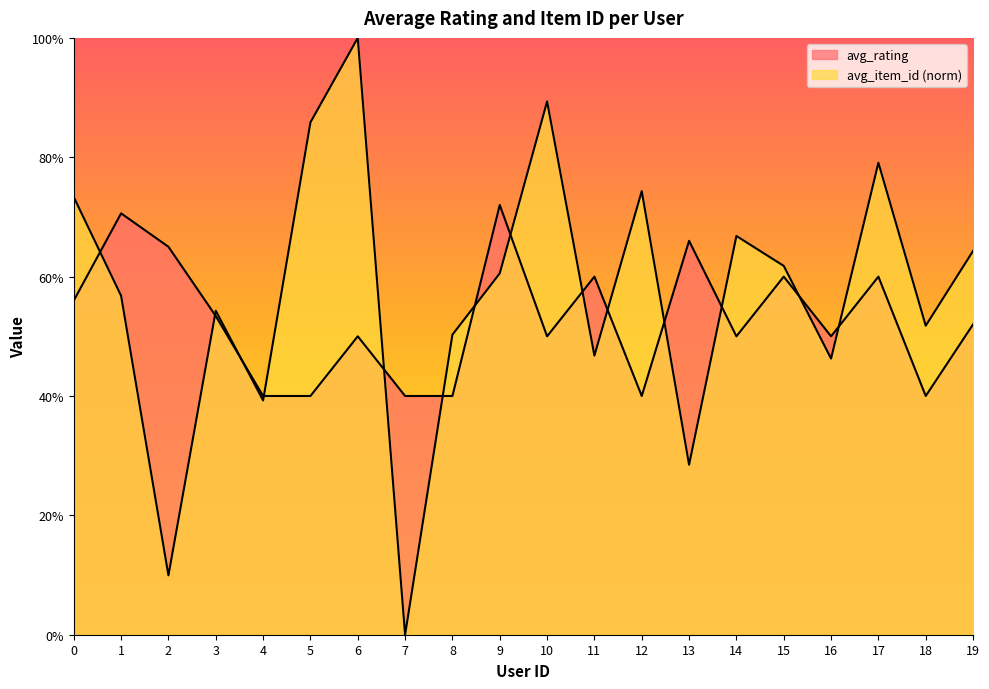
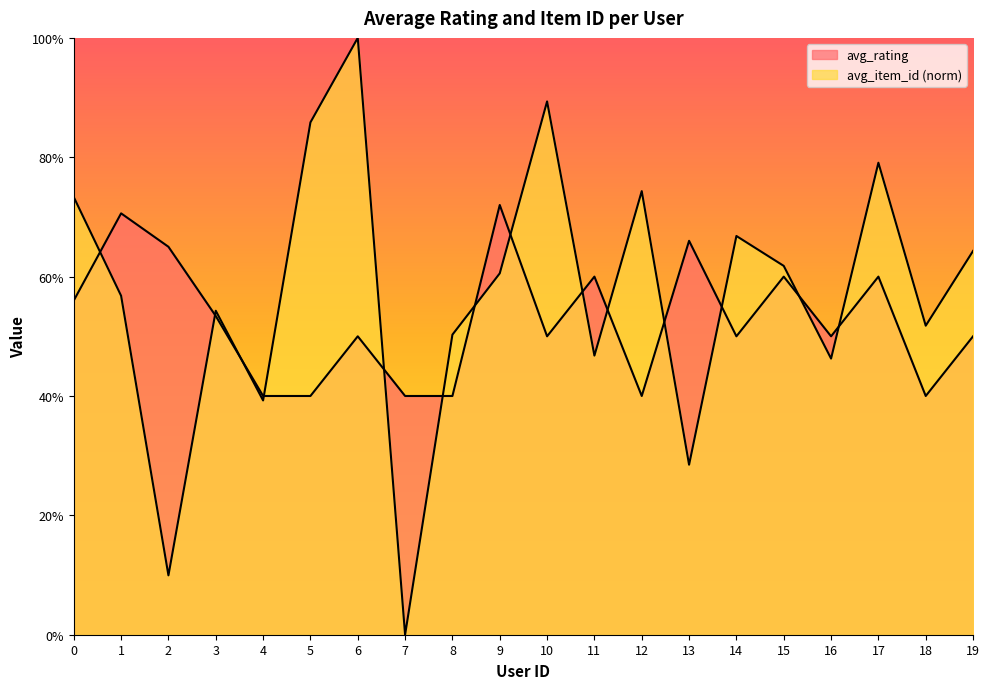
avg_rating, 19: 52% -> 50%
